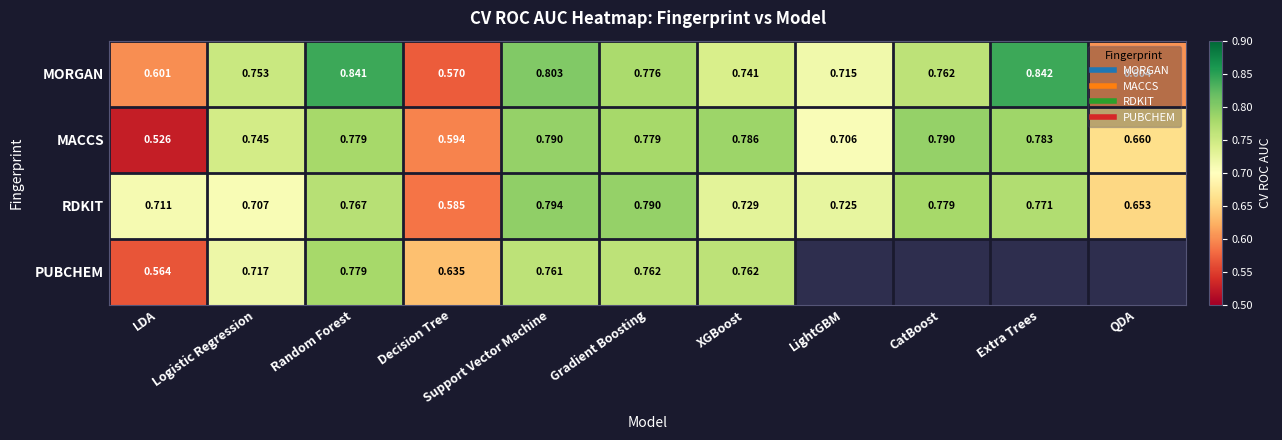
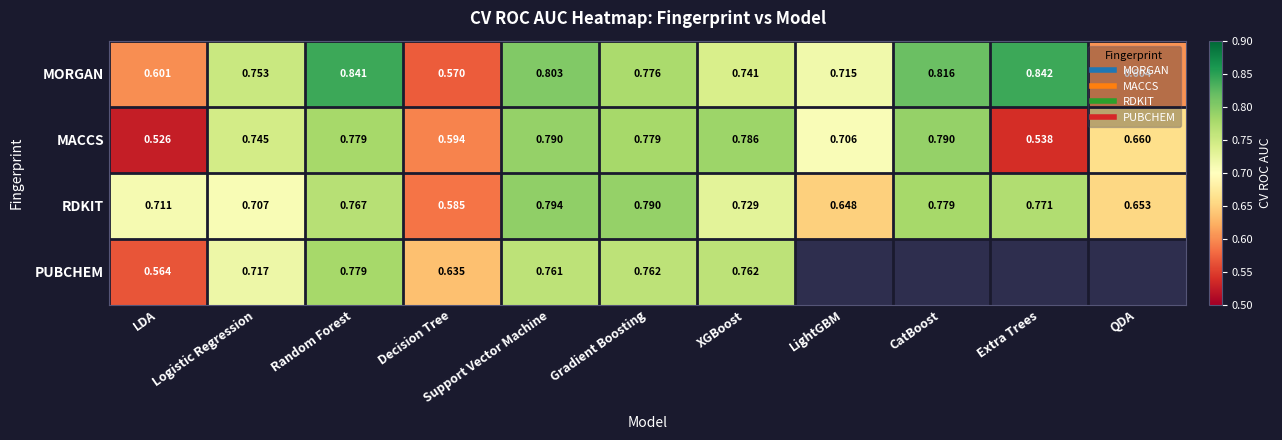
MORGAN, CatBoost: 0.762 -> 0.816
MACCS, Extra Trees: 0.783 -> 0.538
RDKIT, LightGBM: 0.725 -> 0.648
